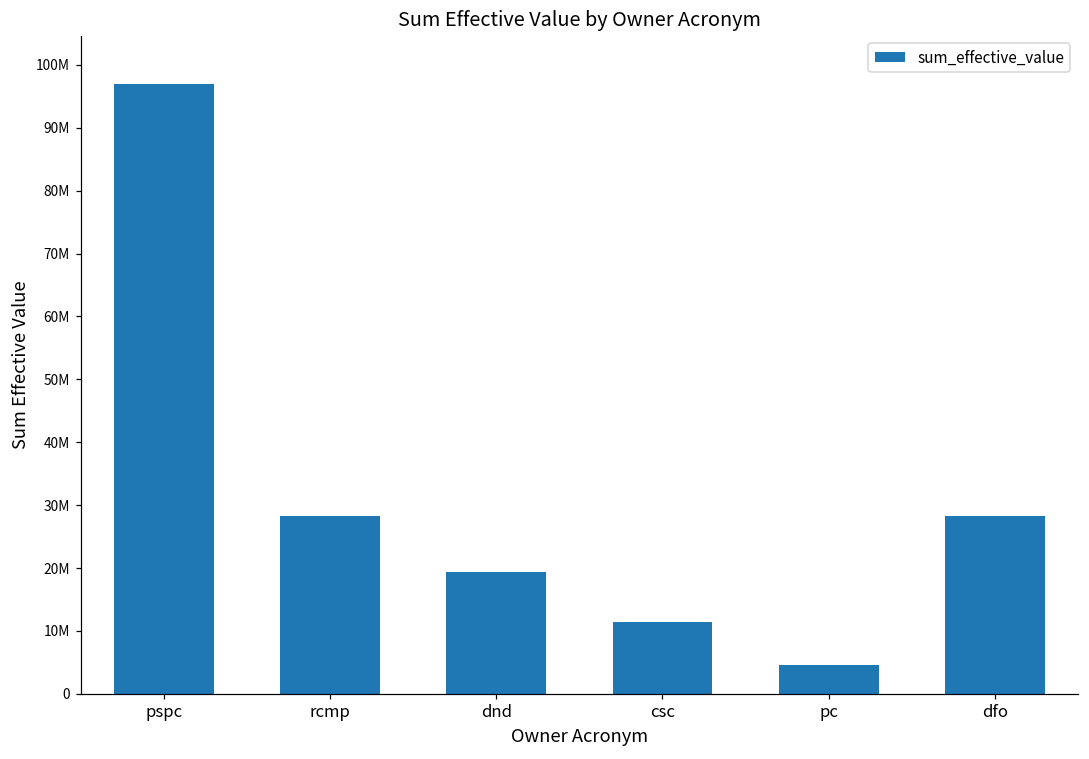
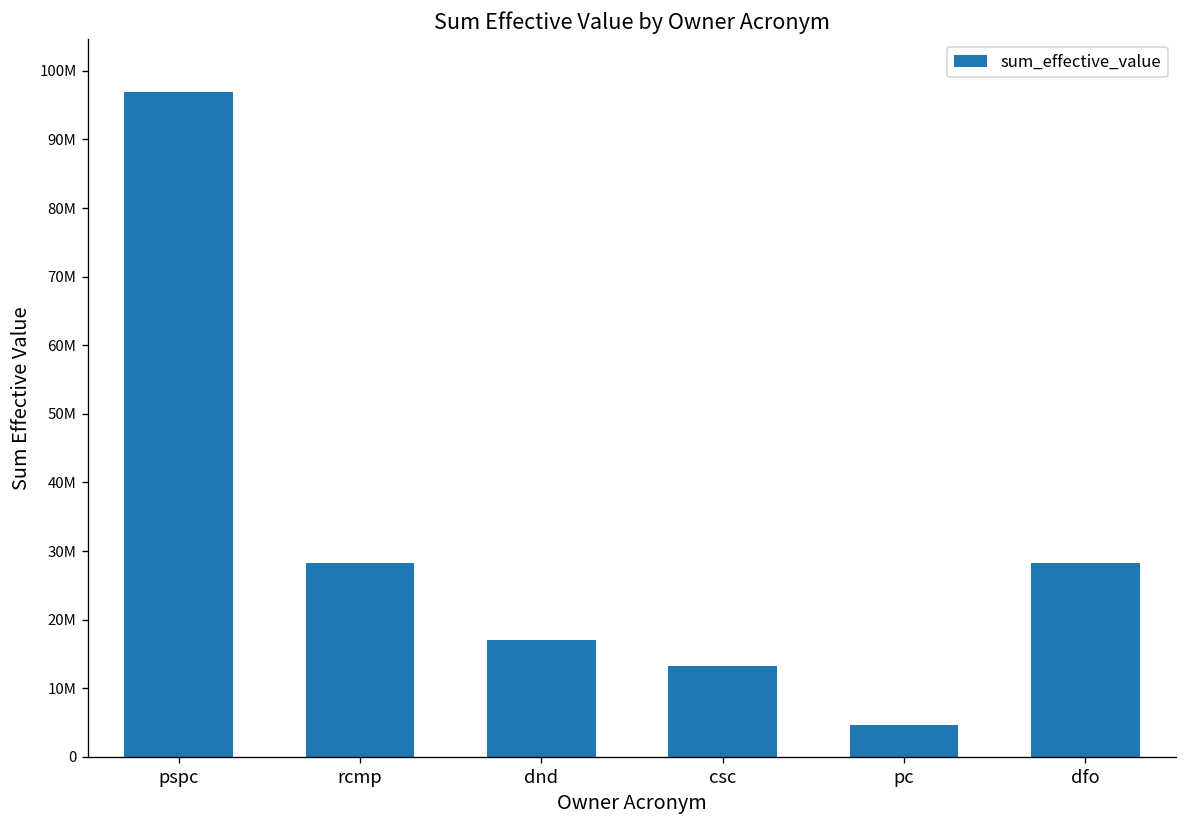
dnd: 19000000 -> 17000000
csc: 11000000 -> 13000000
